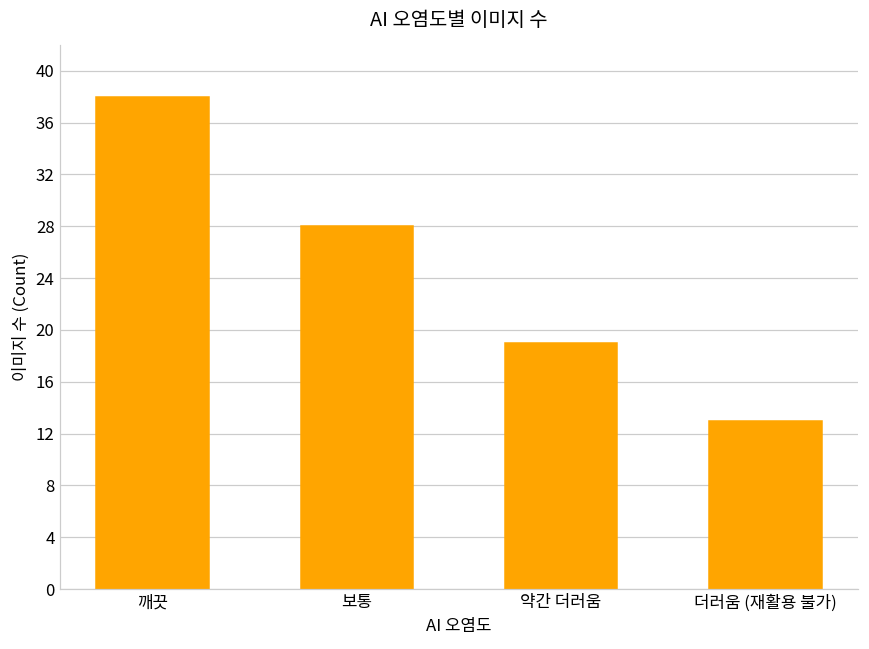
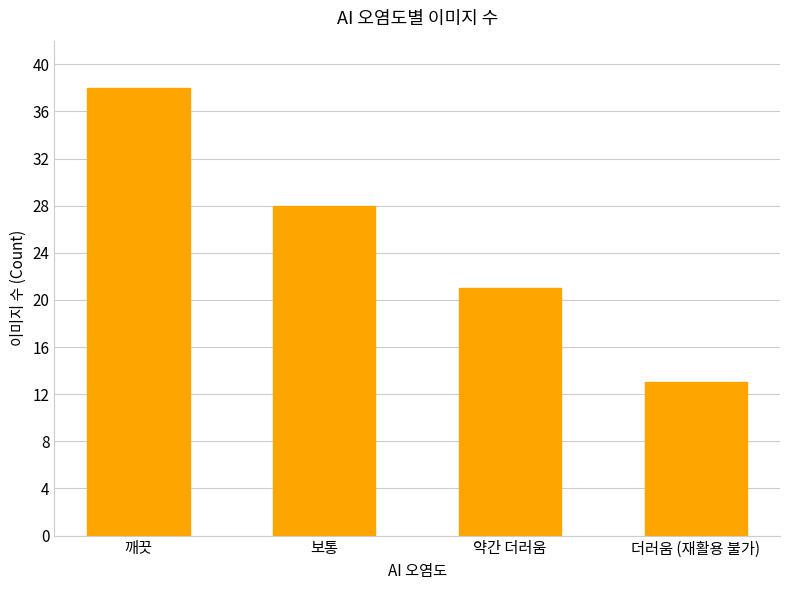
약간 더러움: 19 -> 21
